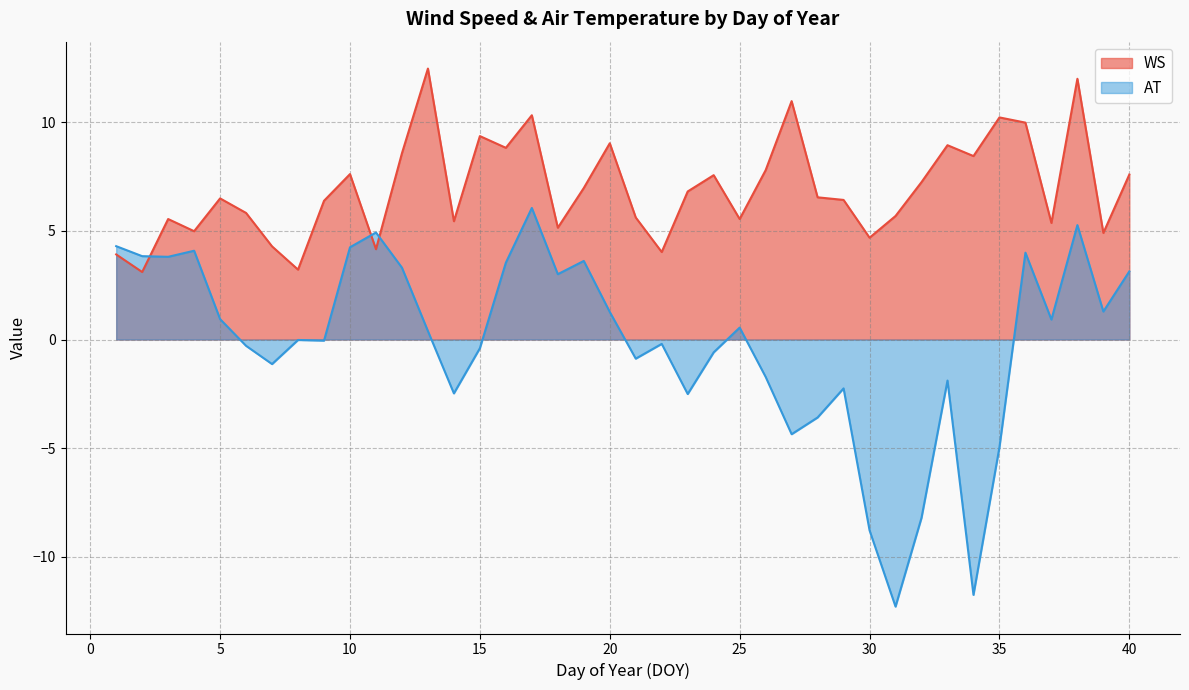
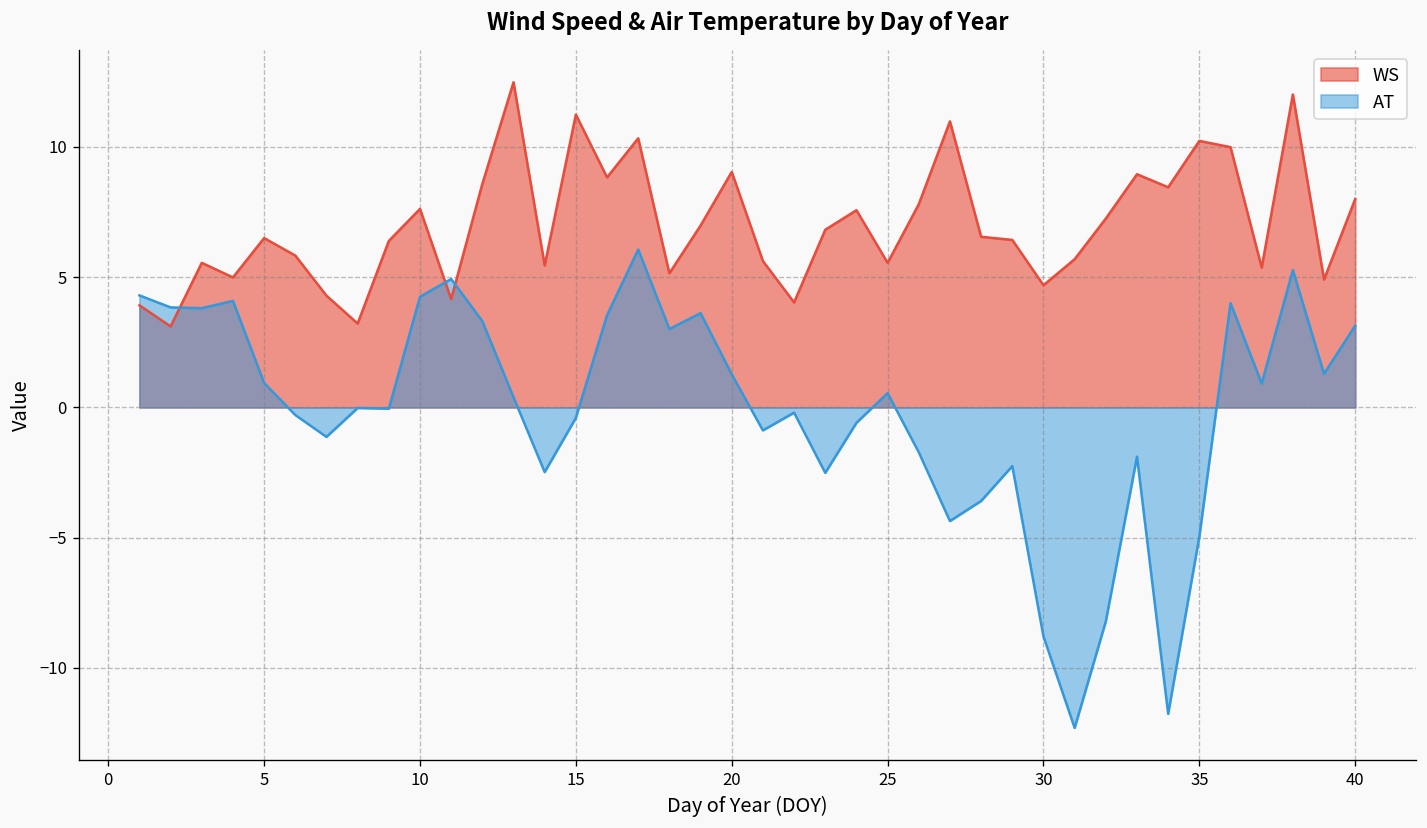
WS, 15: 9.4 -> 11.2
WS, 40: 7.6 -> 8.0
